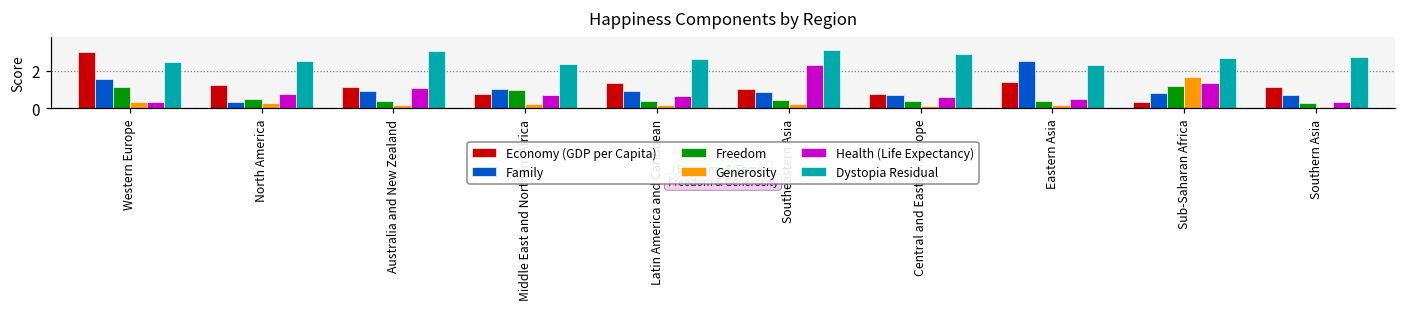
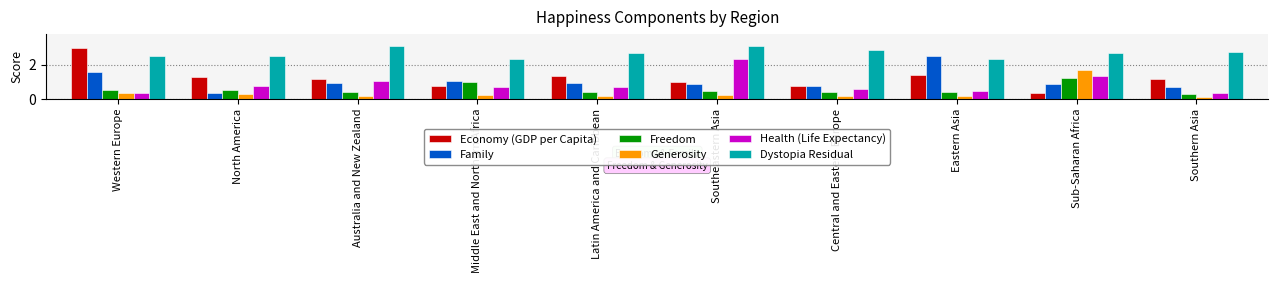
Freedom, Western Europe: 1.1 -> 0.5
